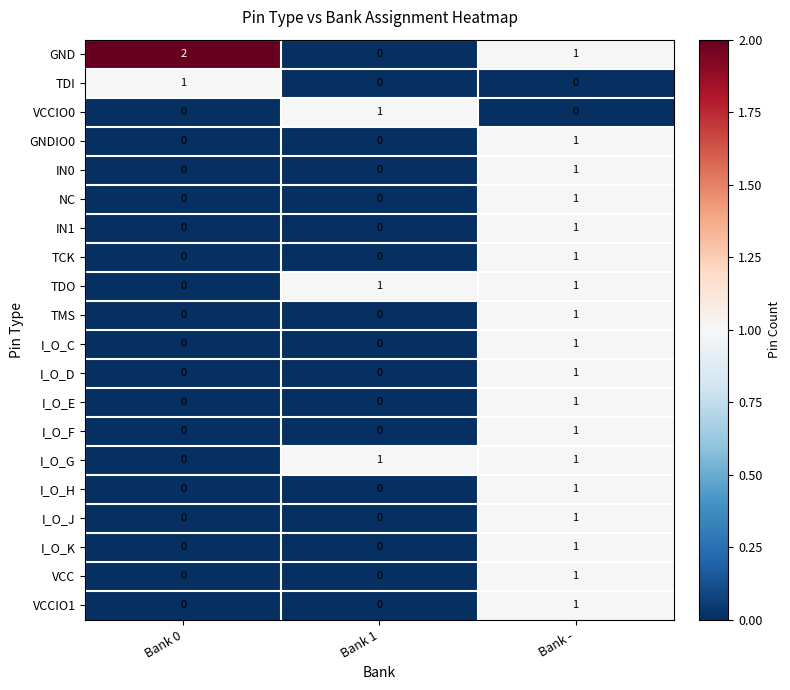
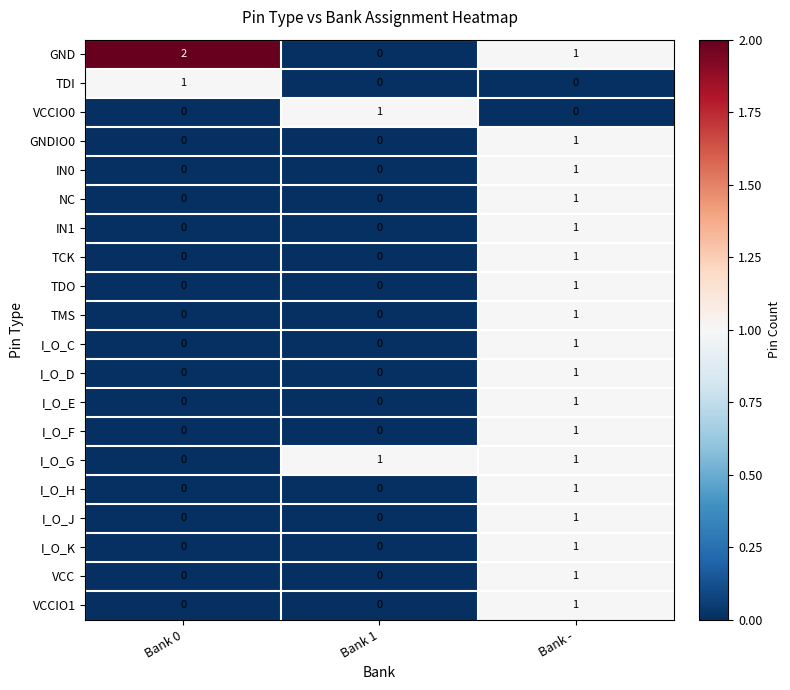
TDO, Bank 1: 1 -> 0
